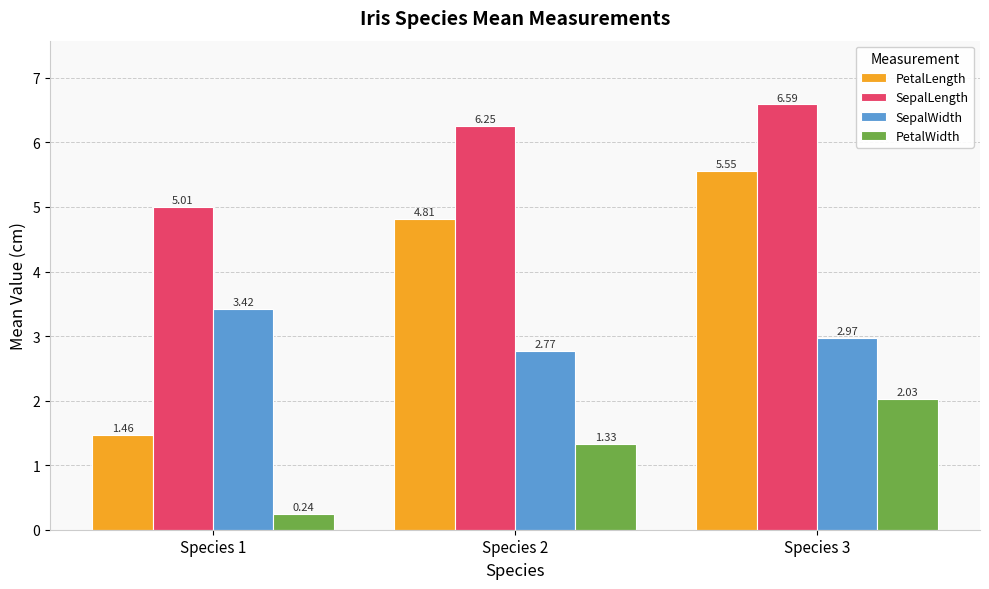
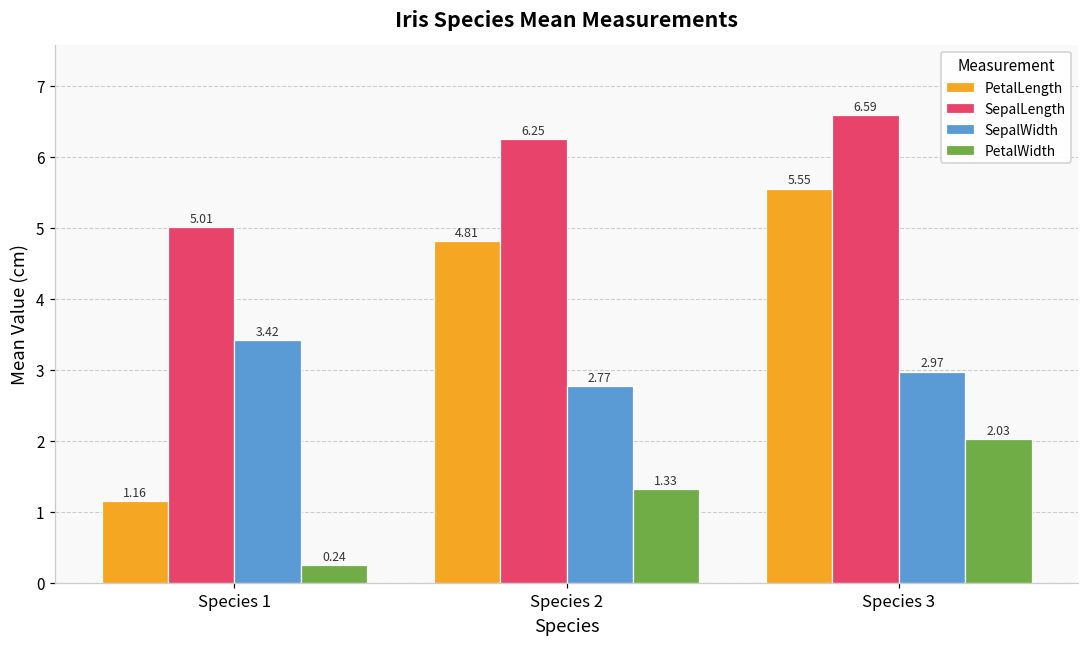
PetalLength, Species 1: 1.46 -> 1.16
